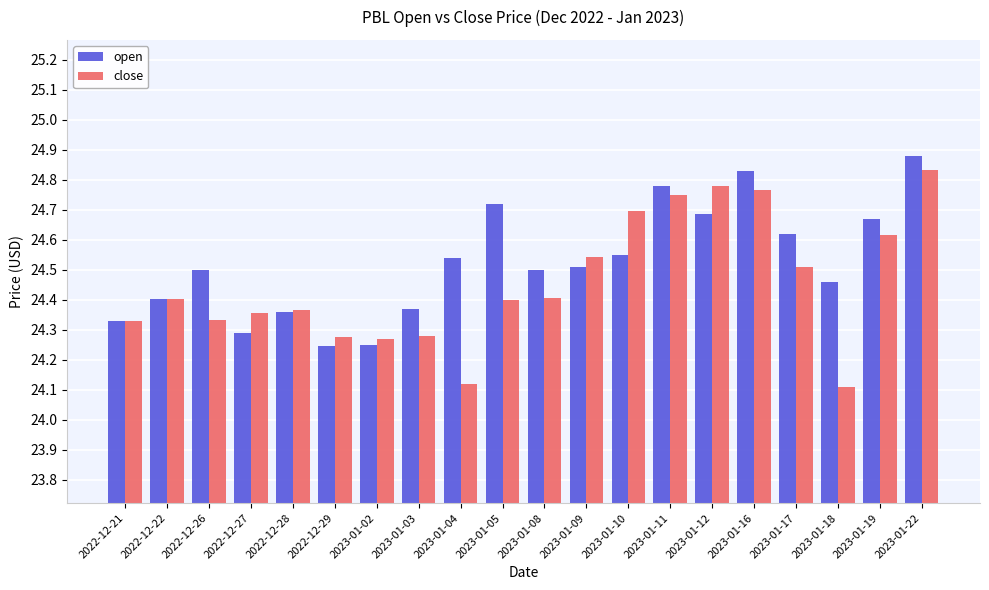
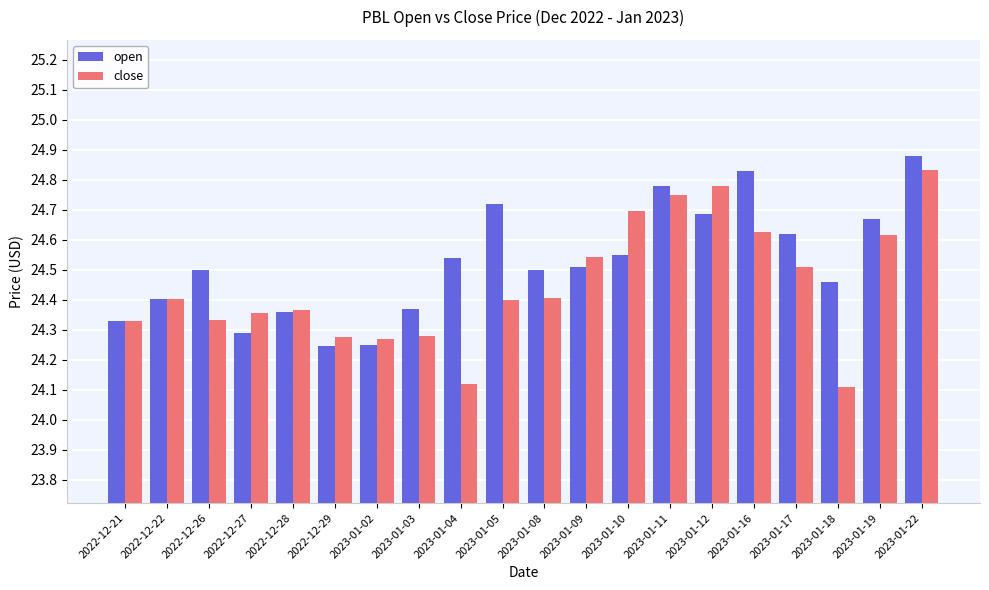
close, 2023-01-16: 24.77 -> 24.63
